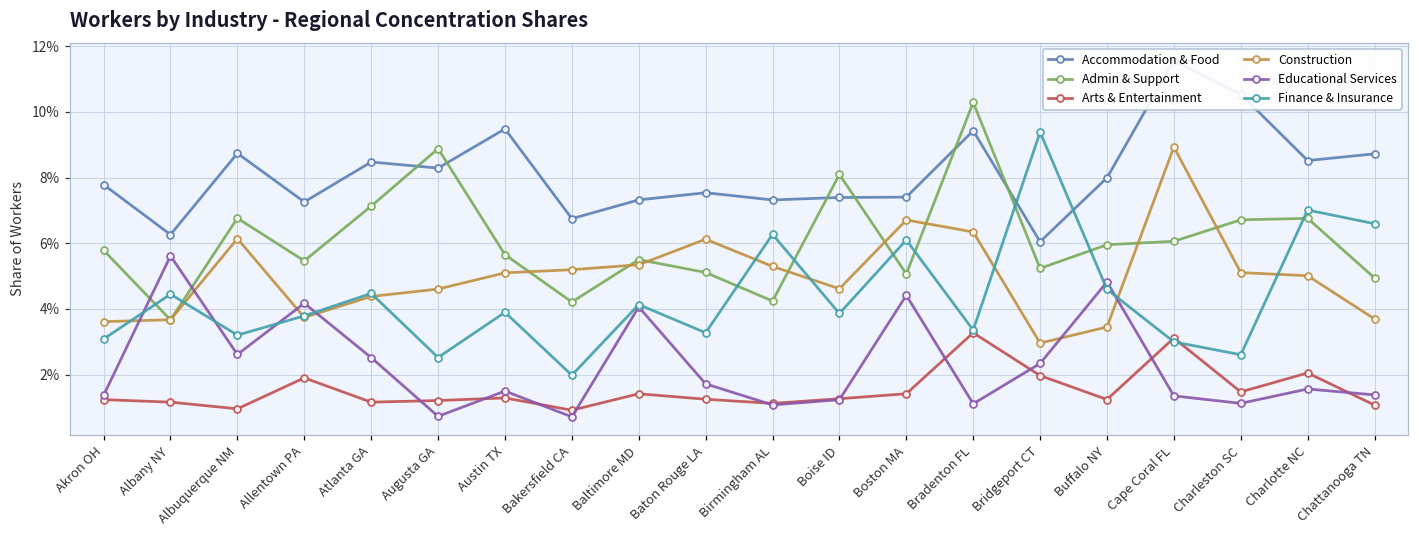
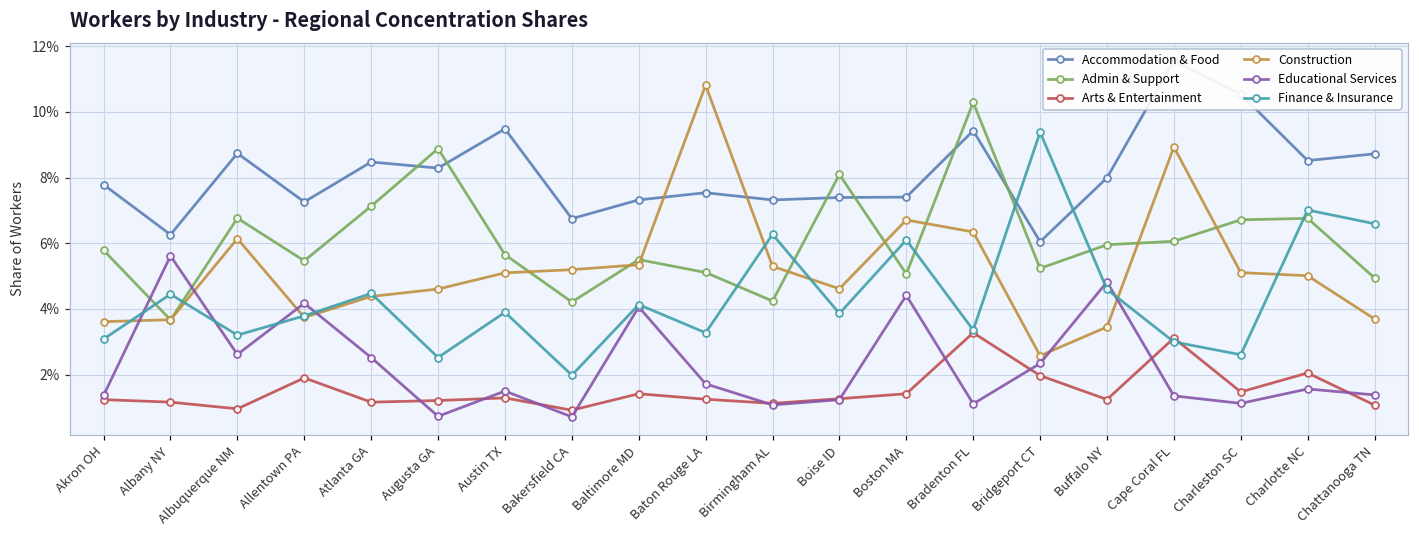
Construction, Baton Rouge LA: 6.1% -> 10.8%
Construction, Bridgeport CT: 3.0% -> 2.6%
